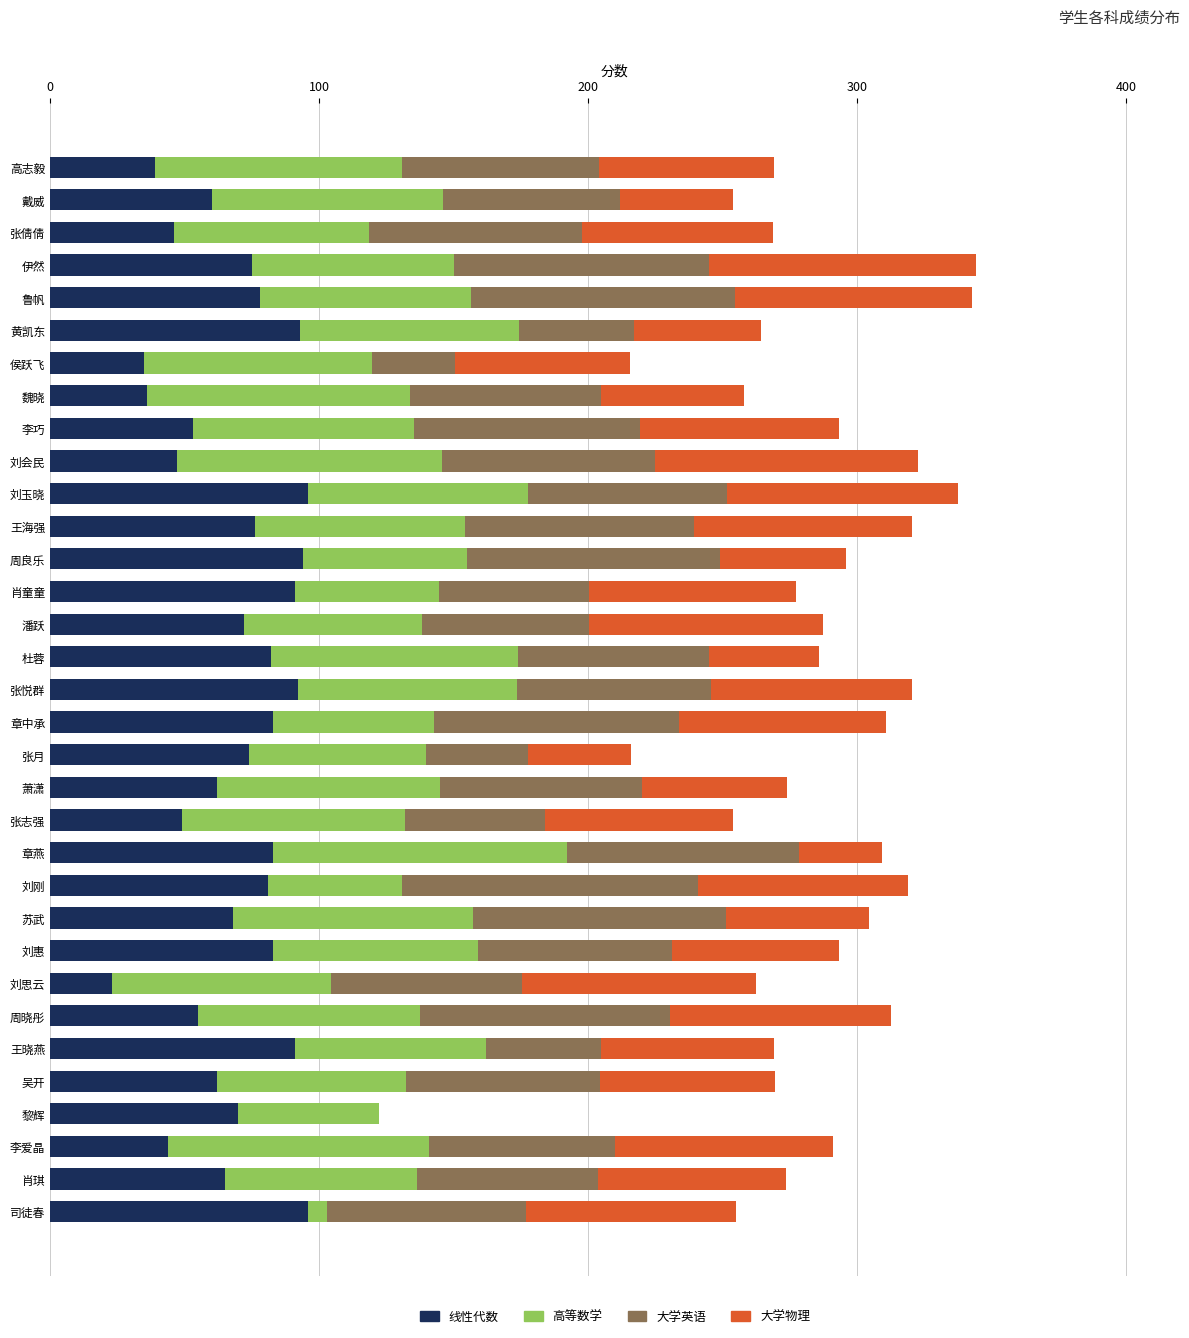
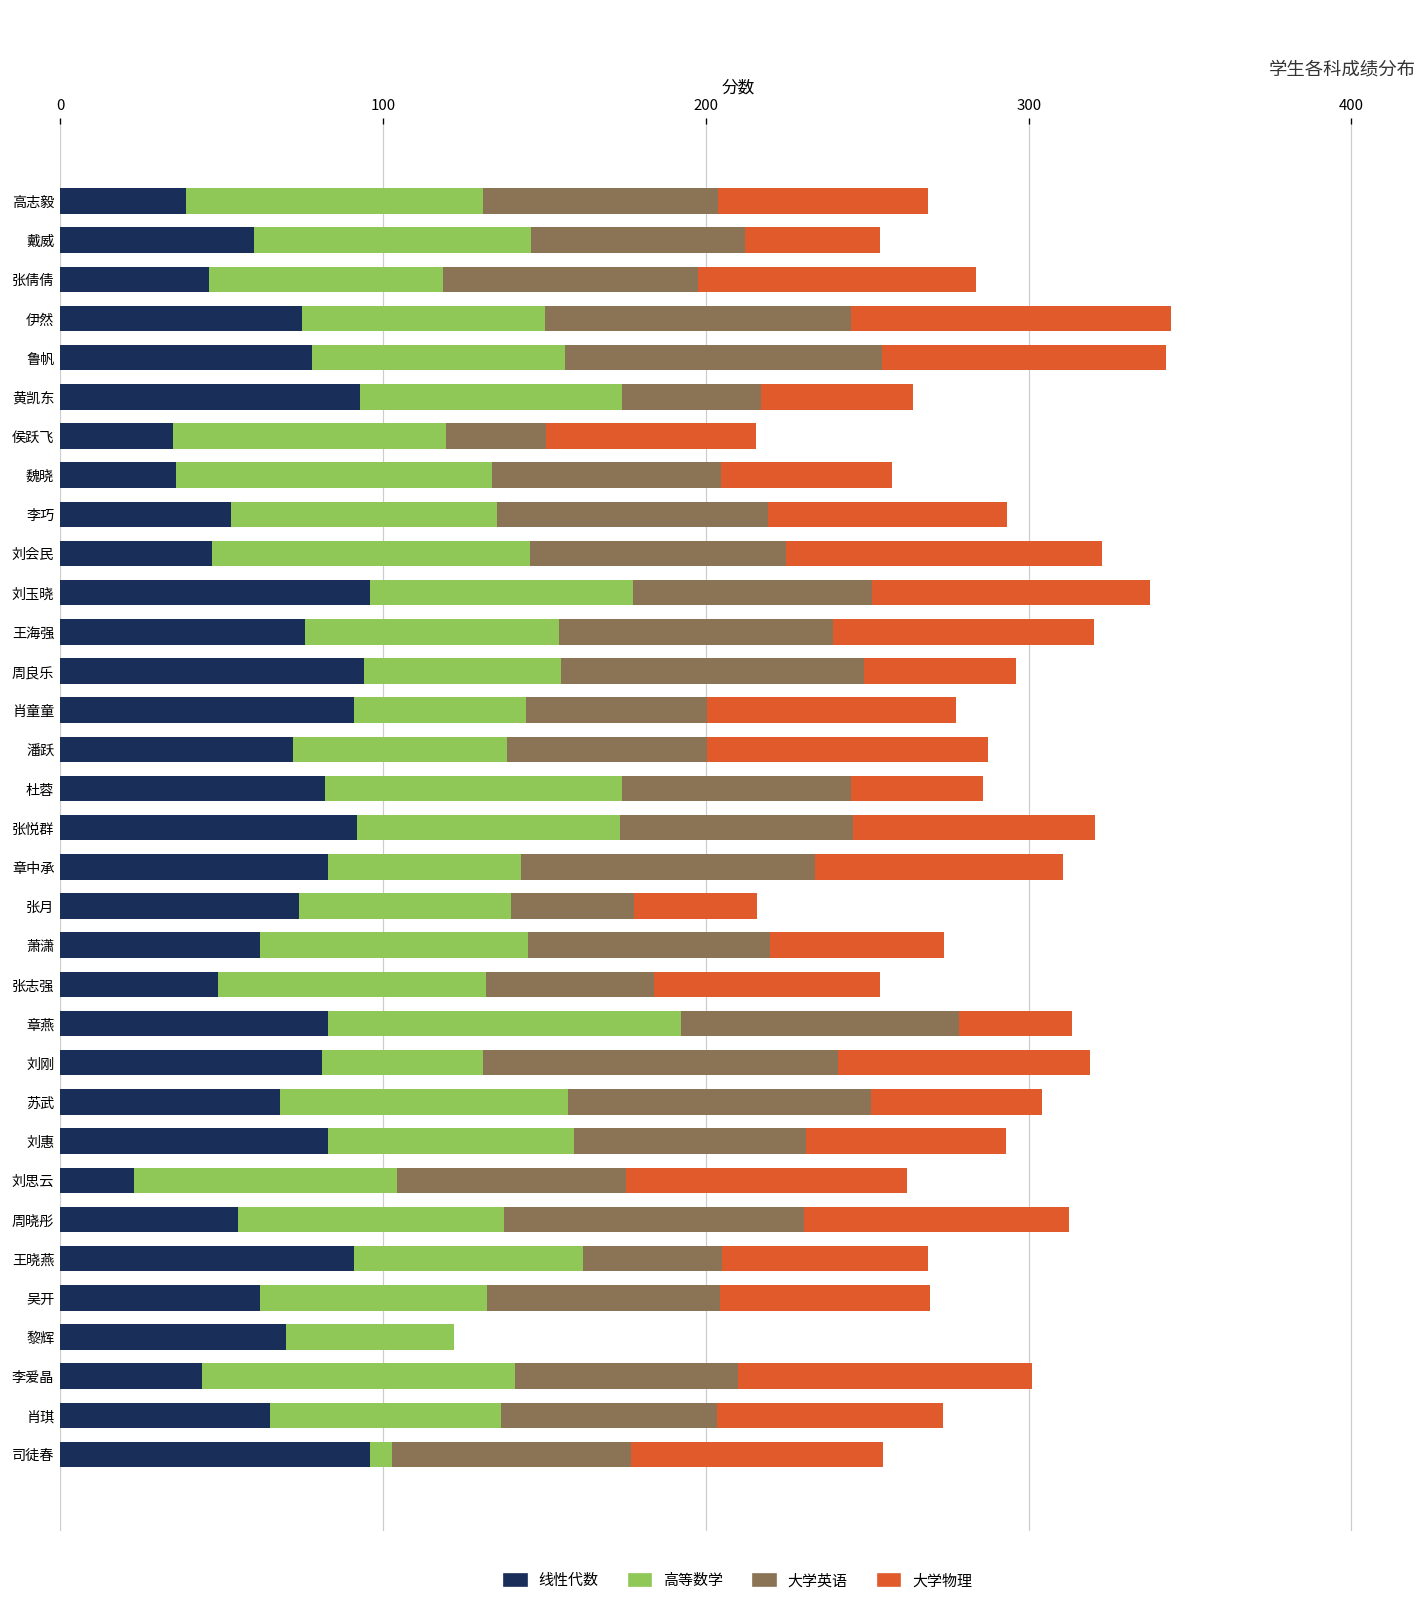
大学物理, 张倩倩: 71 -> 86
大学物理, 章燕: 31 -> 35
大学物理, 李爱晶: 81 -> 91
